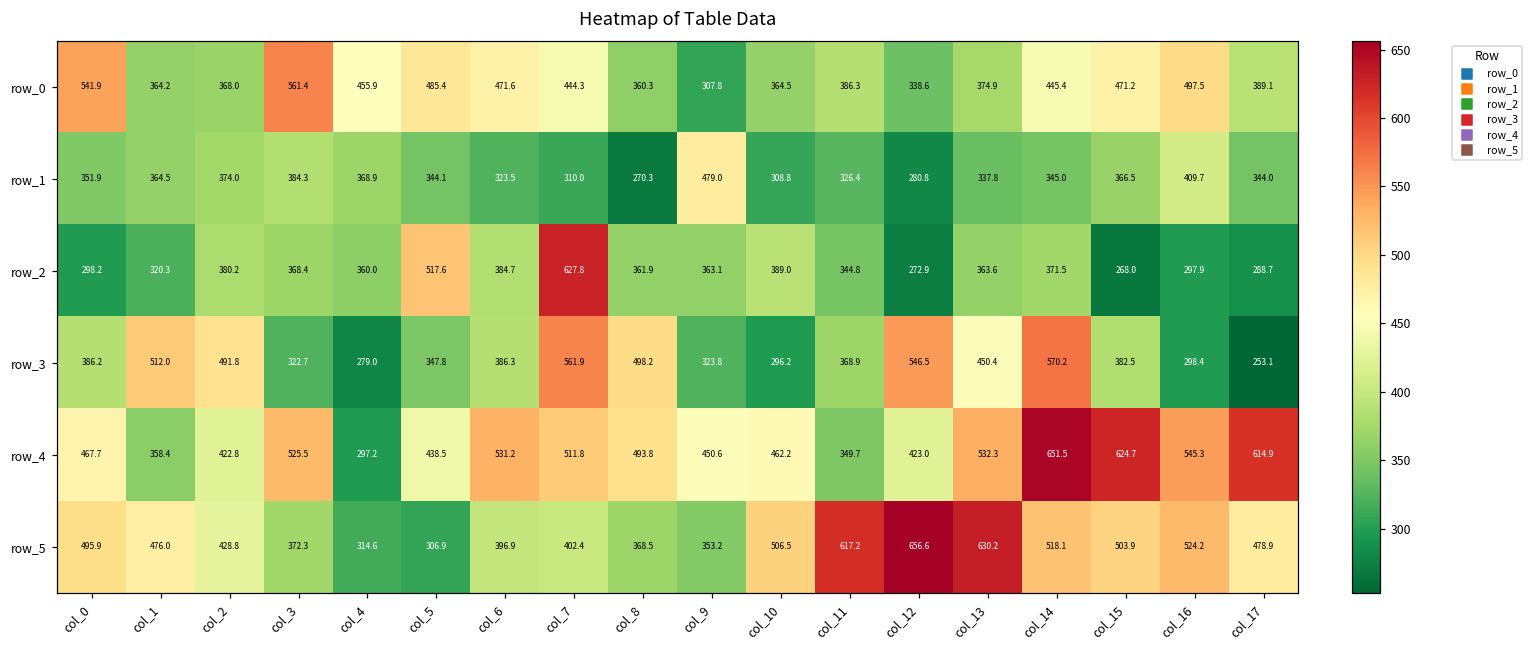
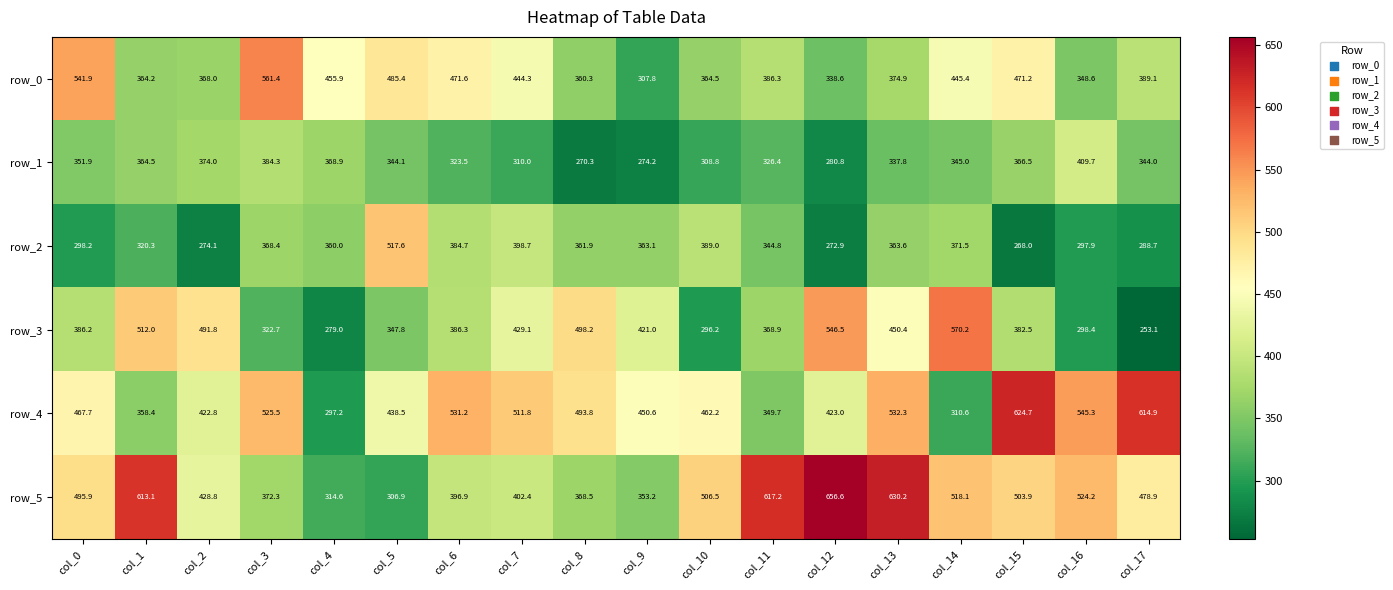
row_0, col_16: 497.5 -> 348.6
row_1, col_9: 479.0 -> 274.2
row_2, col_2: 380.2 -> 274.1
row_2, col_7: 627.8 -> 398.7
row_3, col_7: 561.9 -> 429.1
row_3, col_9: 323.8 -> 421.0
row_4, col_14: 651.5 -> 310.6
row_5, col_1: 476.0 -> 613.1
